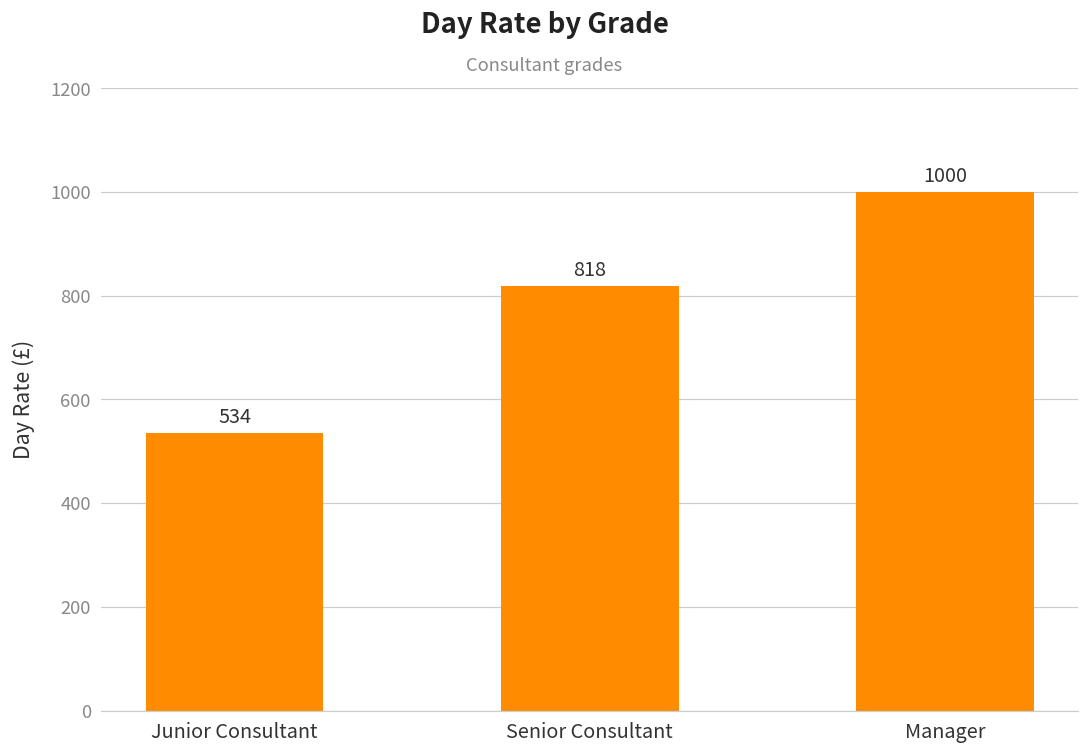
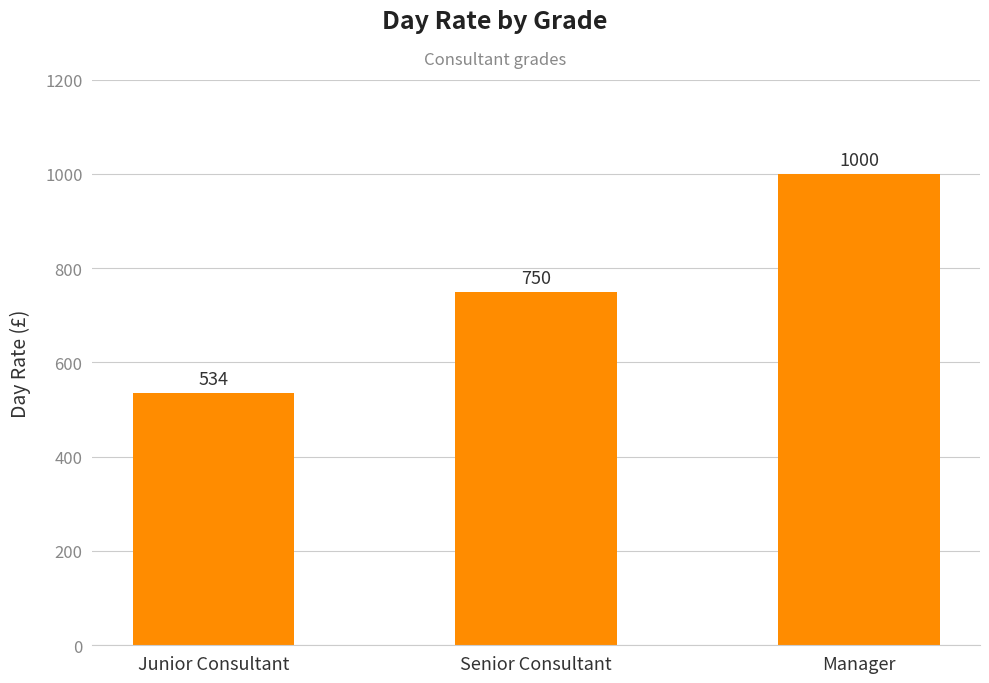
Senior Consultant: 818 -> 750
